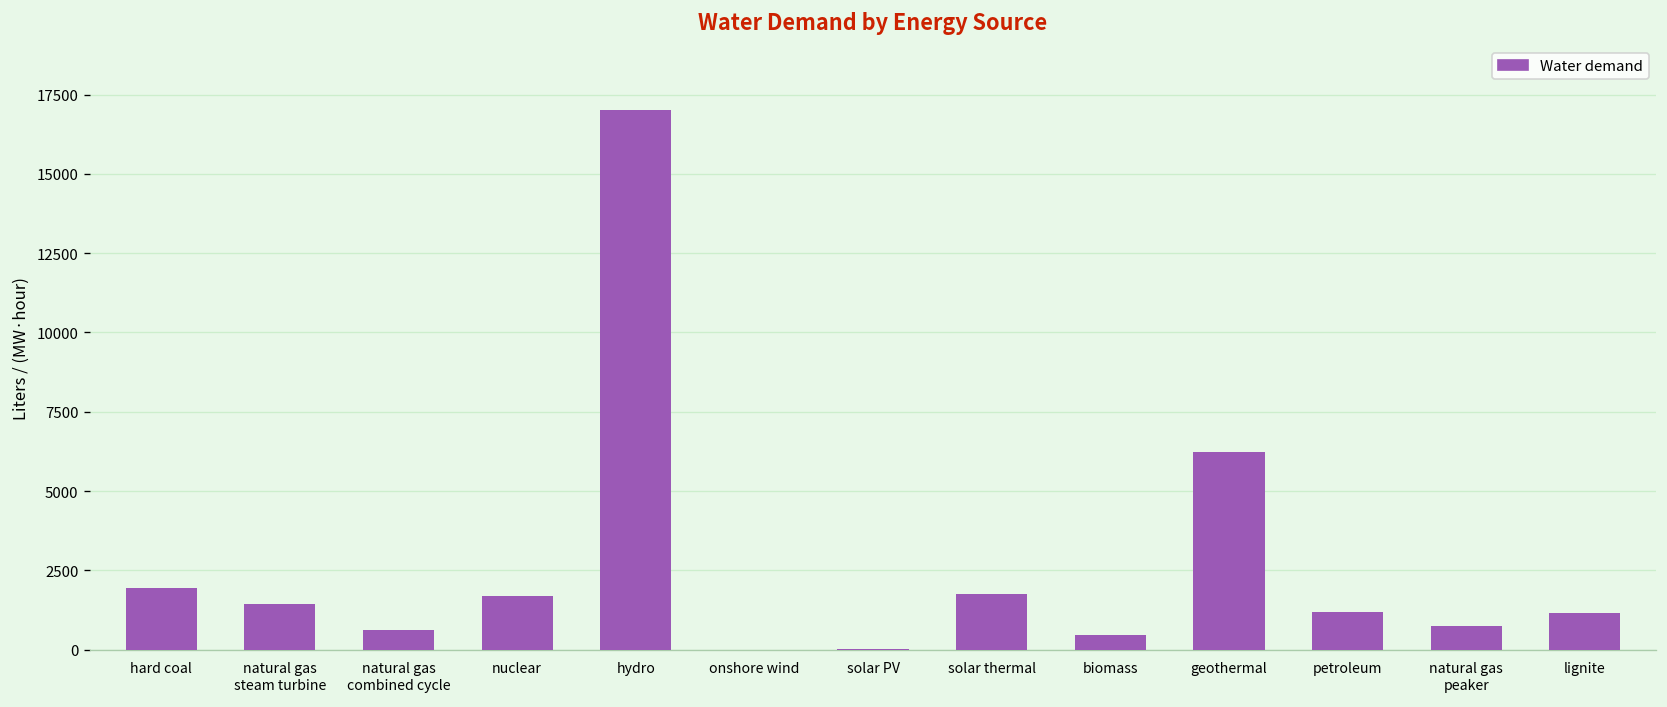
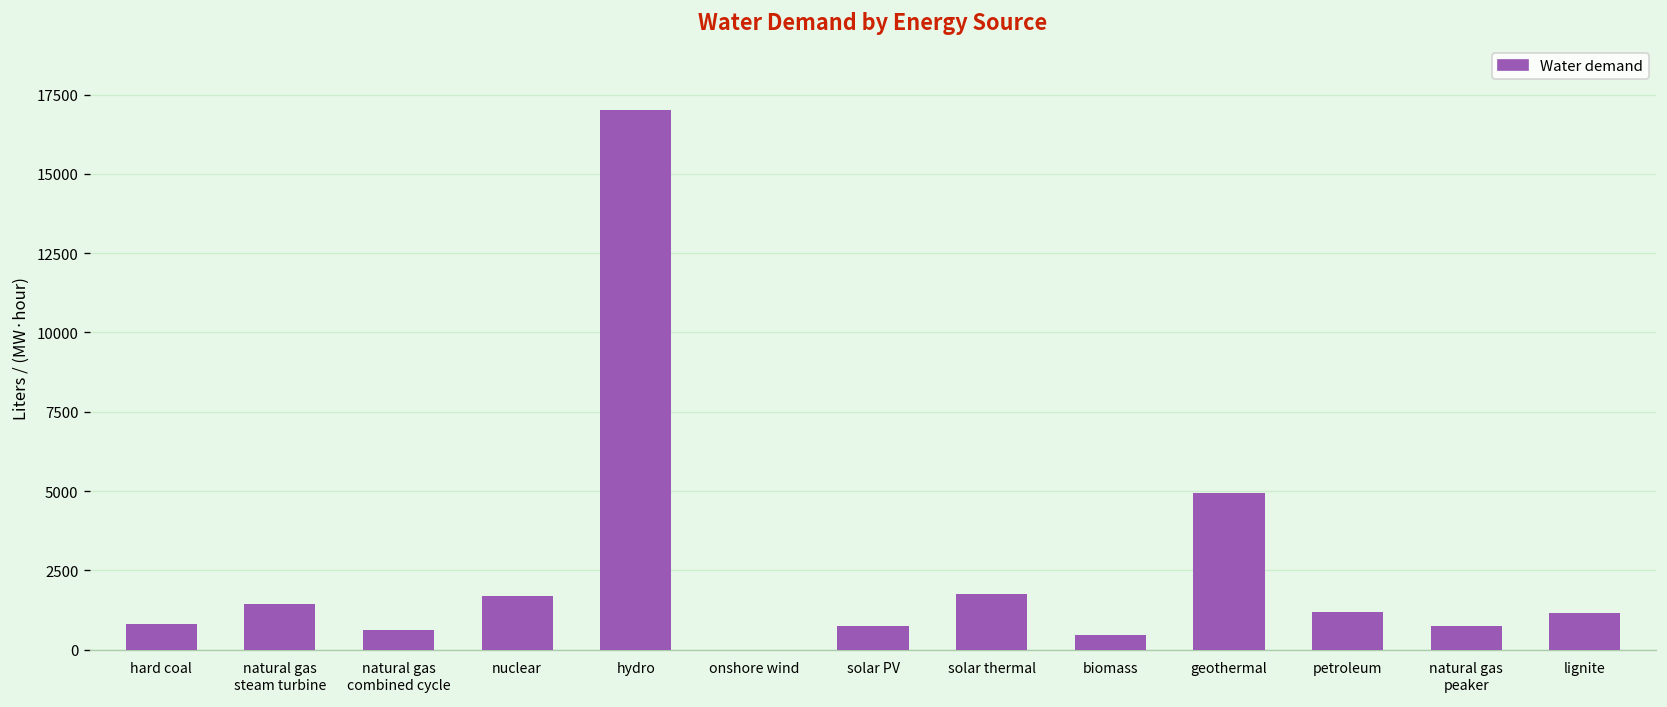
hard coal: 2000 -> 800
solar PV: 0 -> 800
geothermal: 6200 -> 4900
